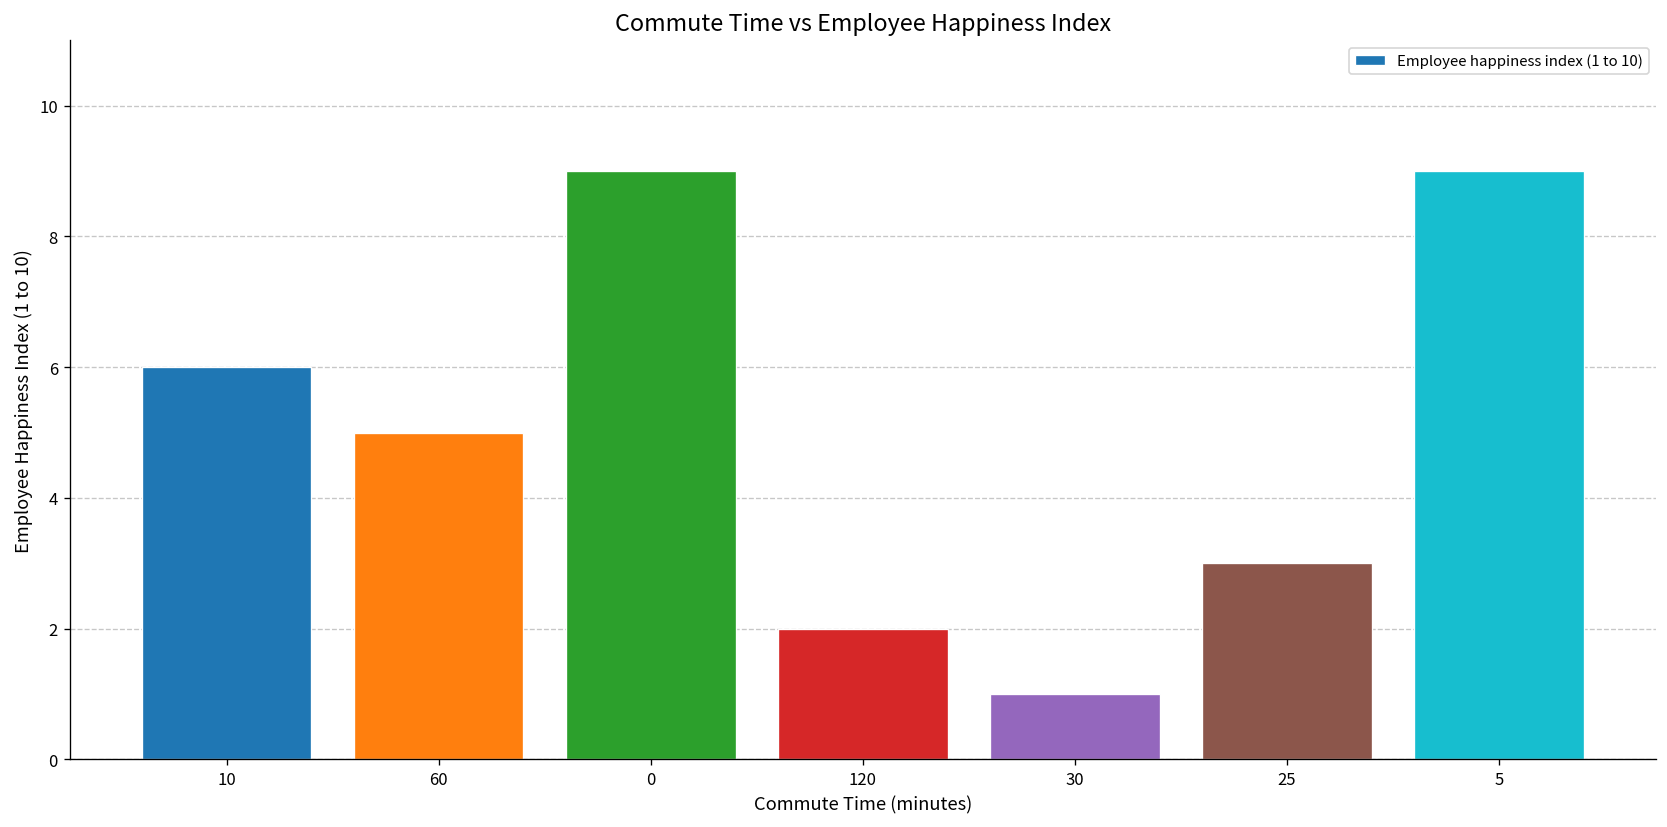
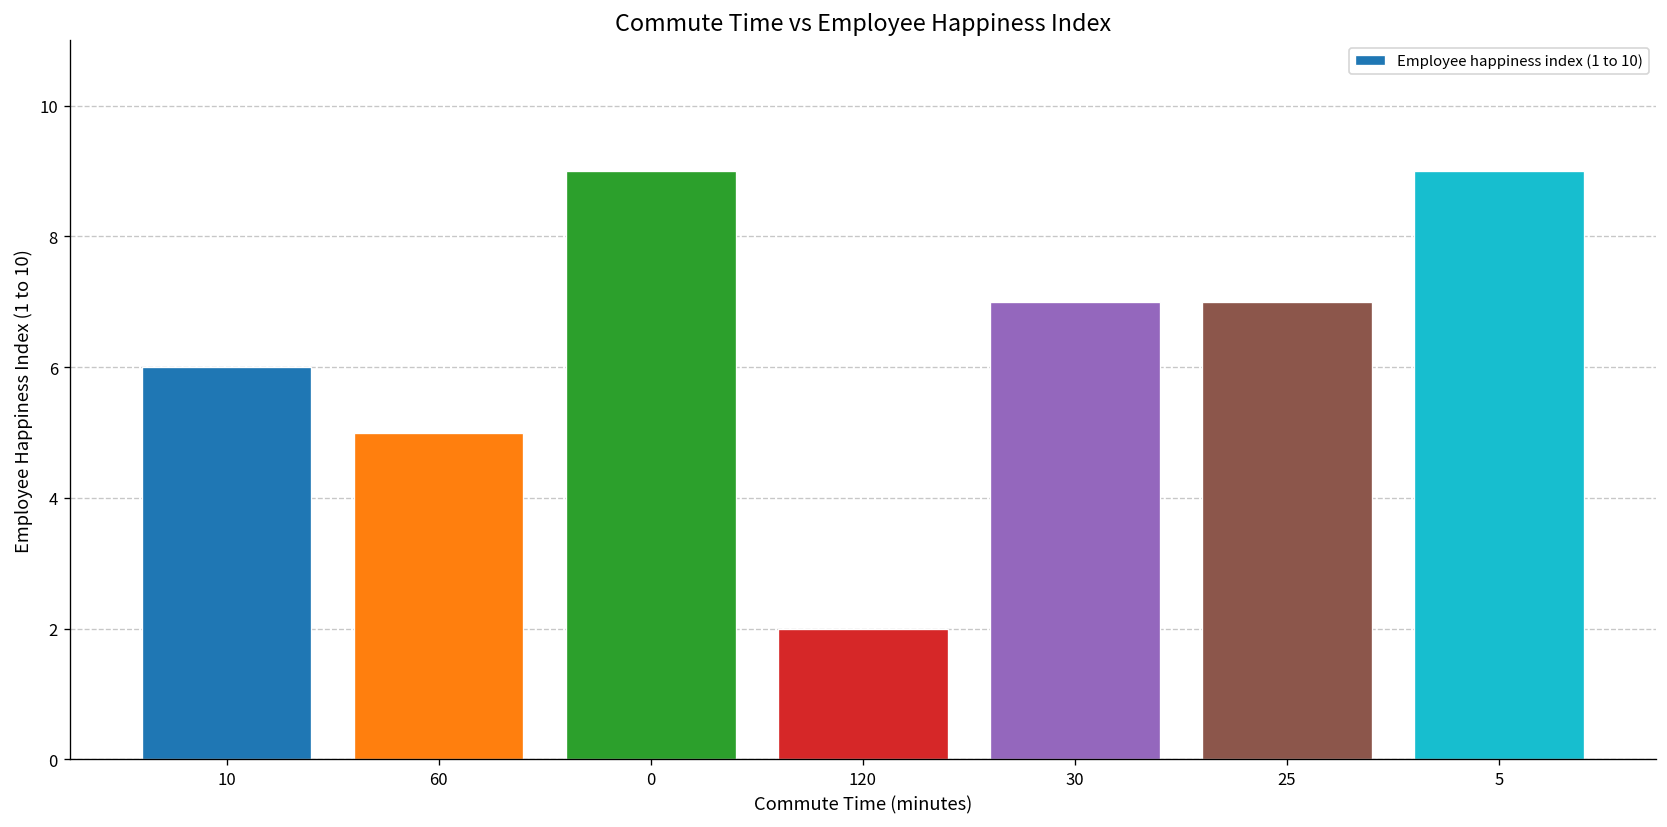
30: 1 -> 7
25: 3 -> 7
